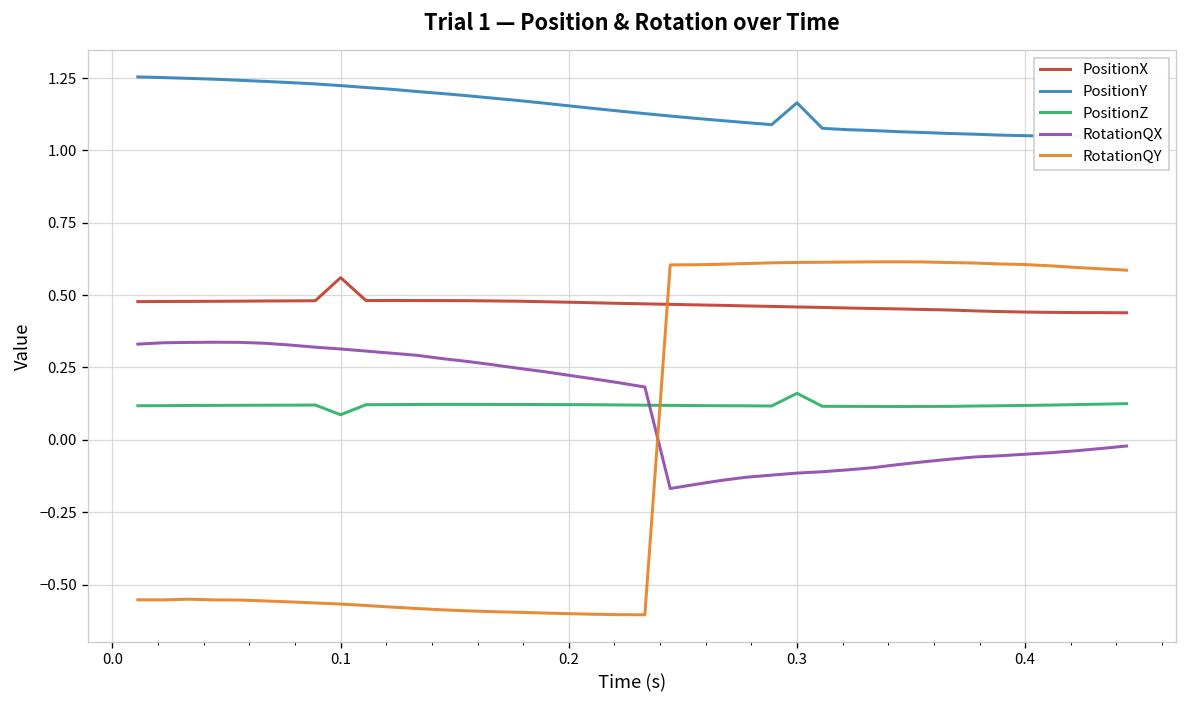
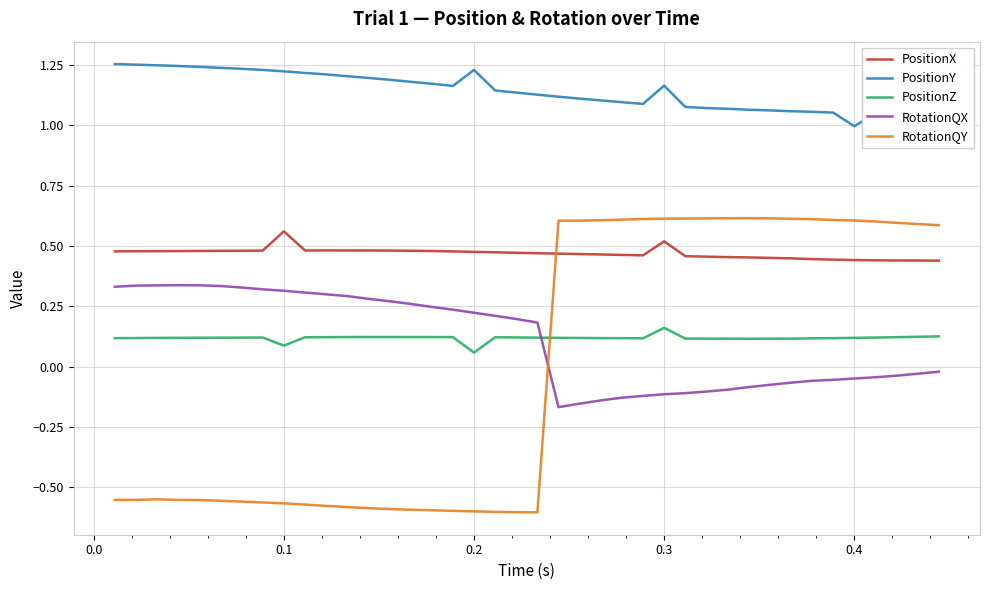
PositionY, 0.2: 1.15 -> 1.23
PositionZ, 0.2: 0.12 -> 0.06
PositionX, 0.3: 0.46 -> 0.52
PositionY, 0.4: 1.05 -> 1.00
